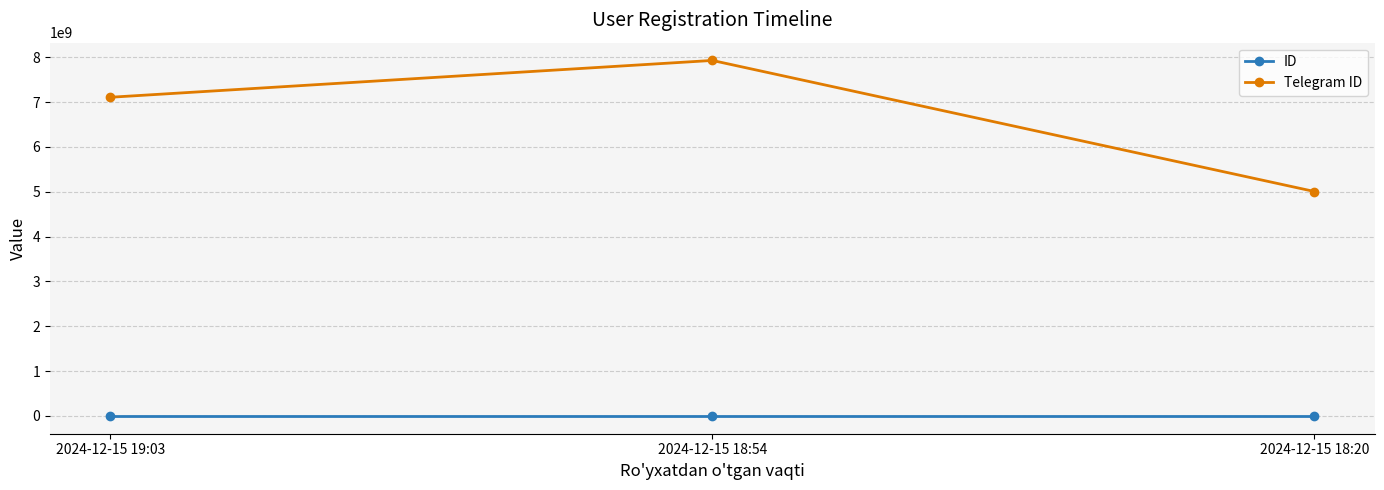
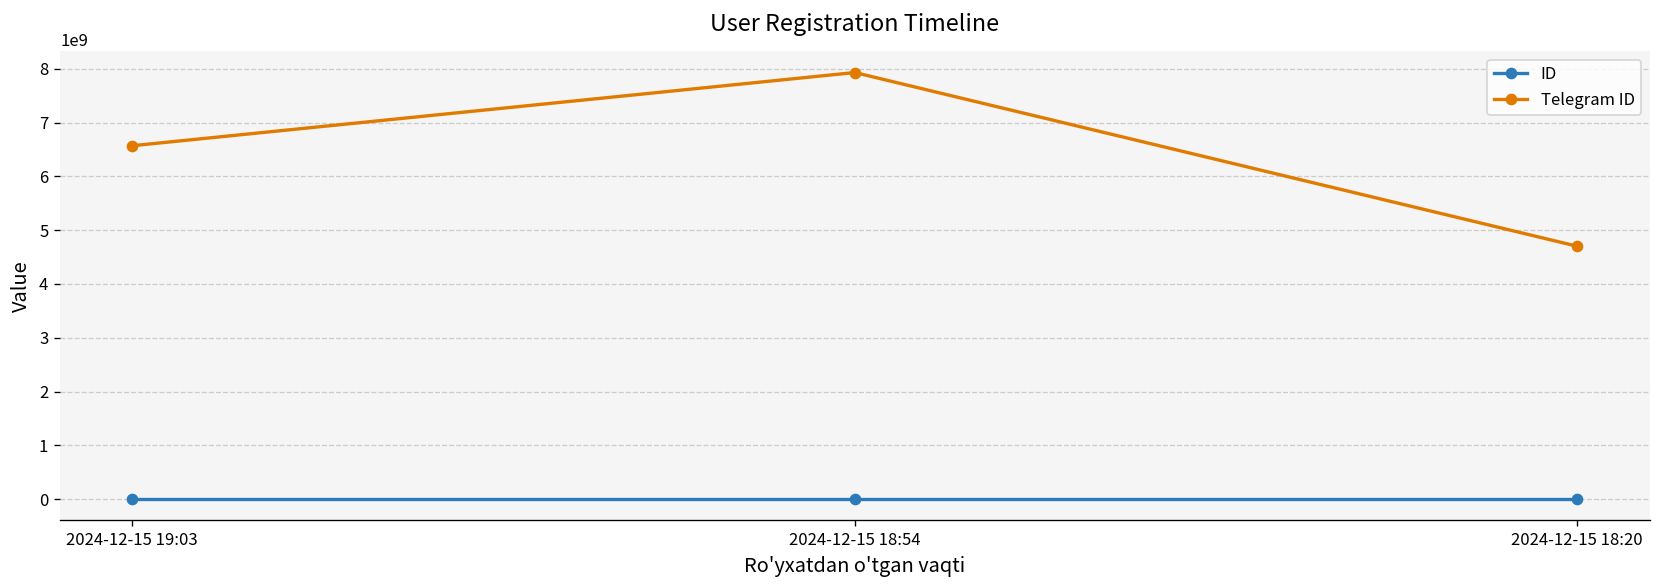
Telegram ID, 2024-12-15 19:03: 7100000000 -> 6600000000
Telegram ID, 2024-12-15 18:20: 5000000000 -> 4700000000
